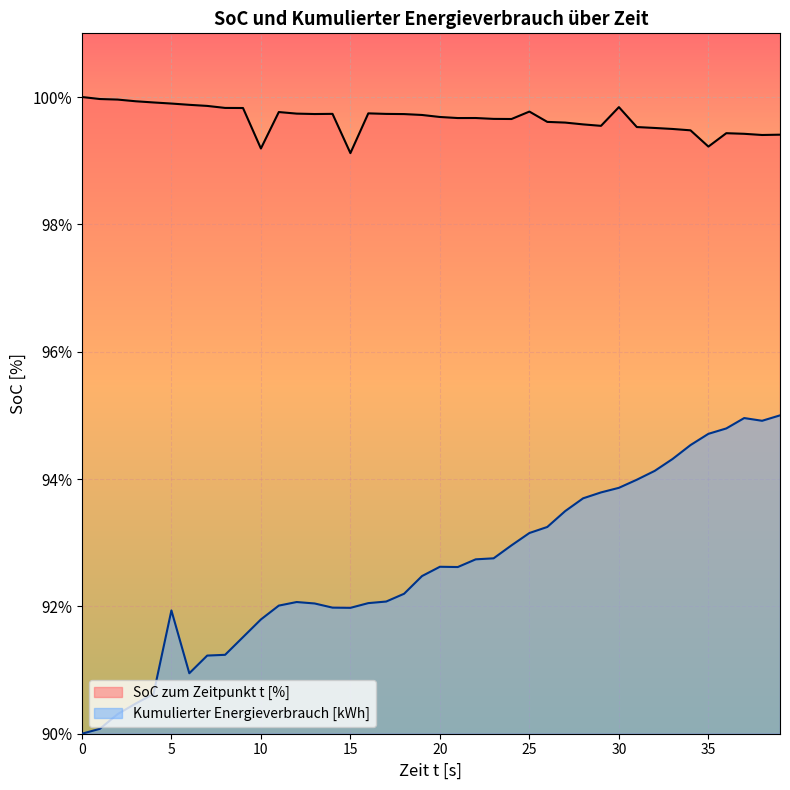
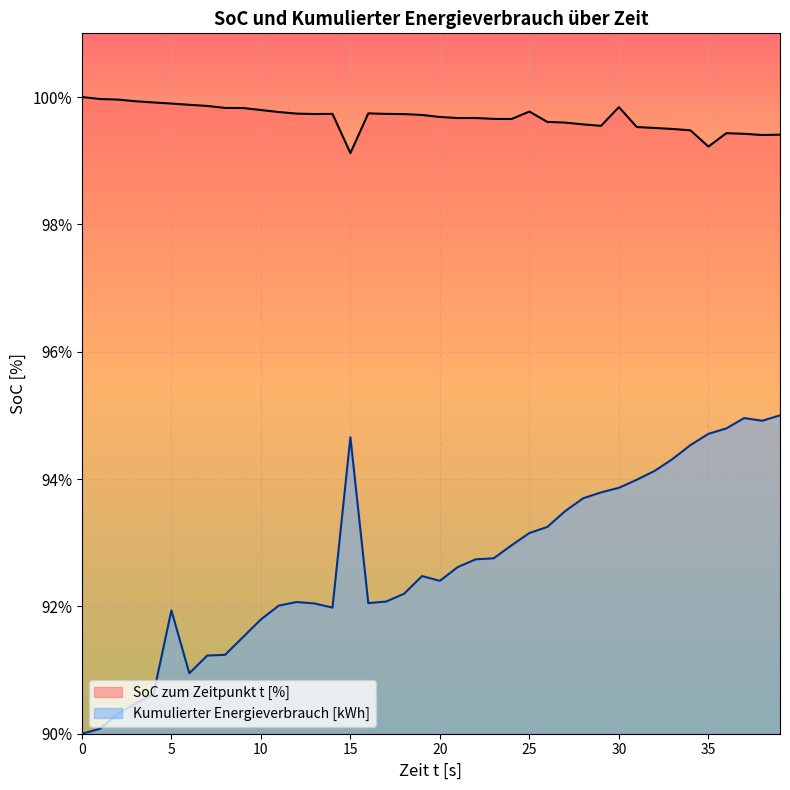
SoC zum Zeitpunkt t [%], 10: 99.2% -> 99.8%
Kumulierter Energieverbrauch [kWh], 15: 92.0% -> 94.7%
Kumulierter Energieverbrauch [kWh], 20: 92.6% -> 92.4%
